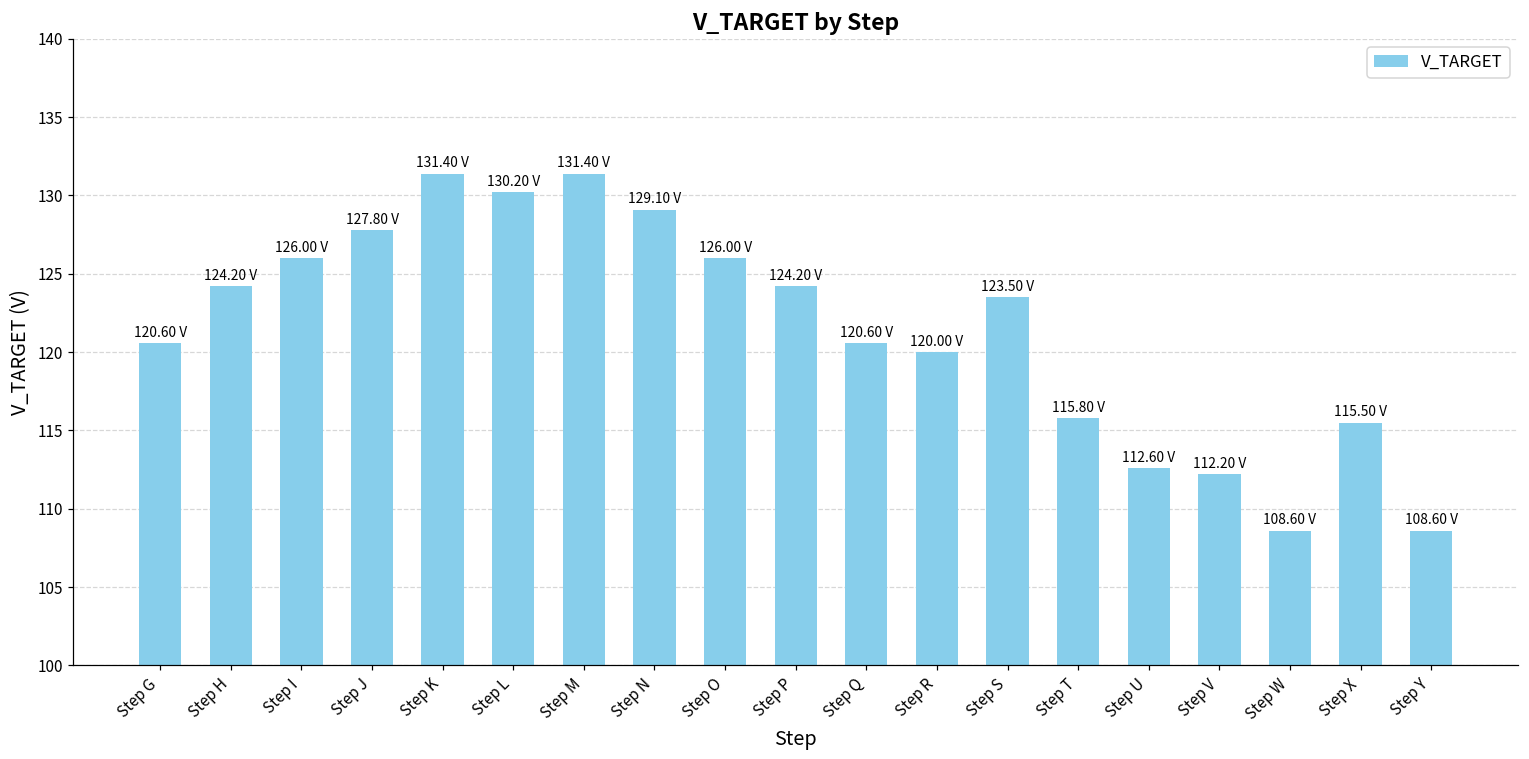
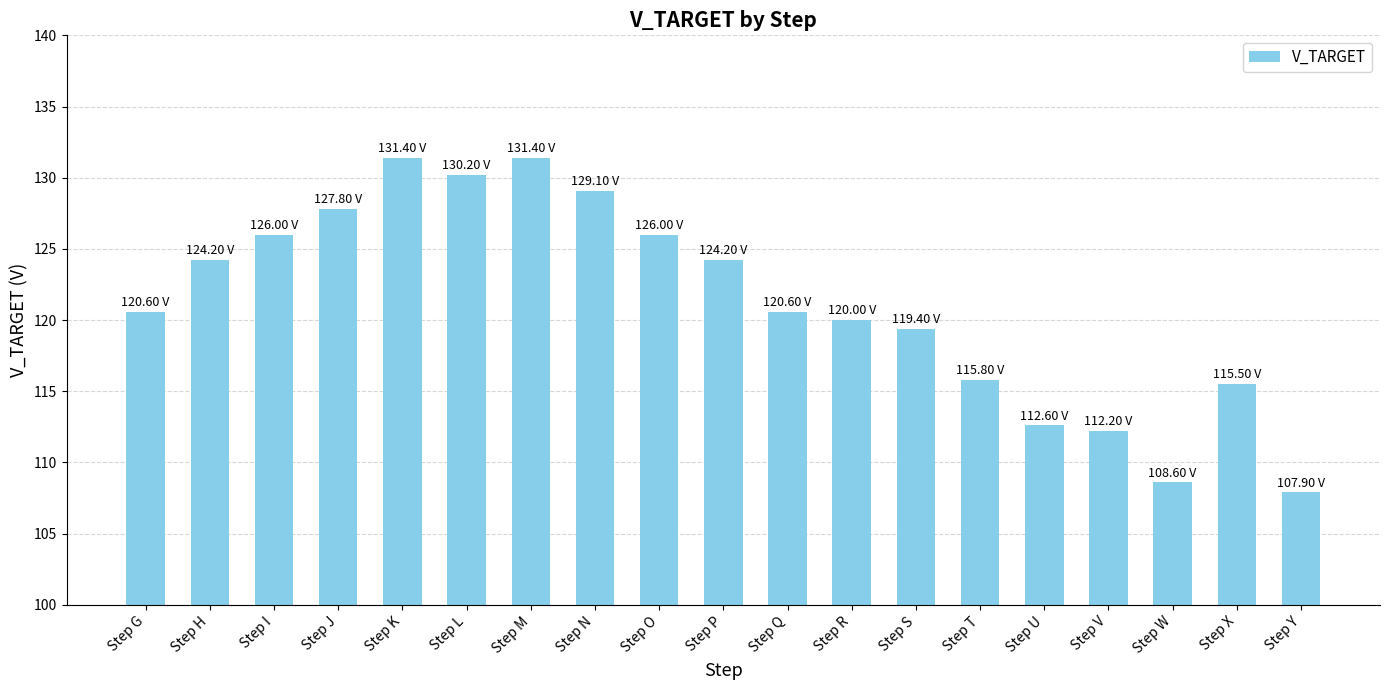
Step S: 123.50 -> 119.40
Step Y: 108.60 -> 107.90
